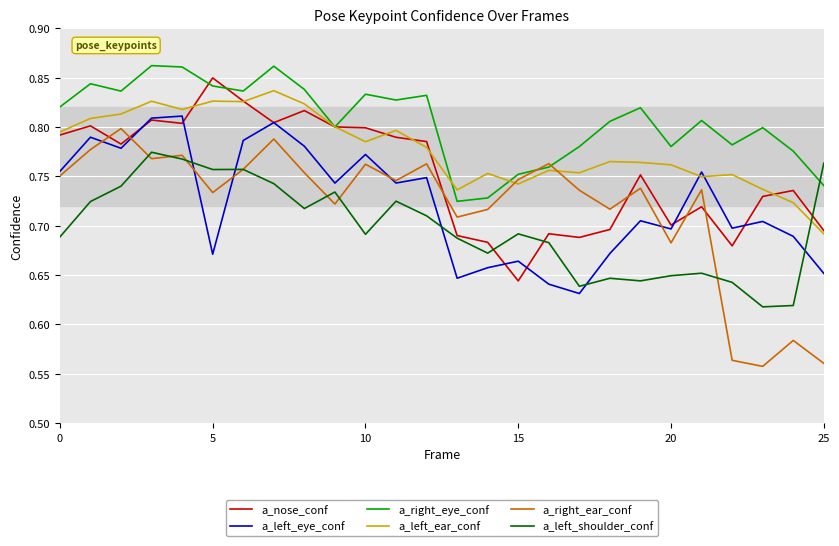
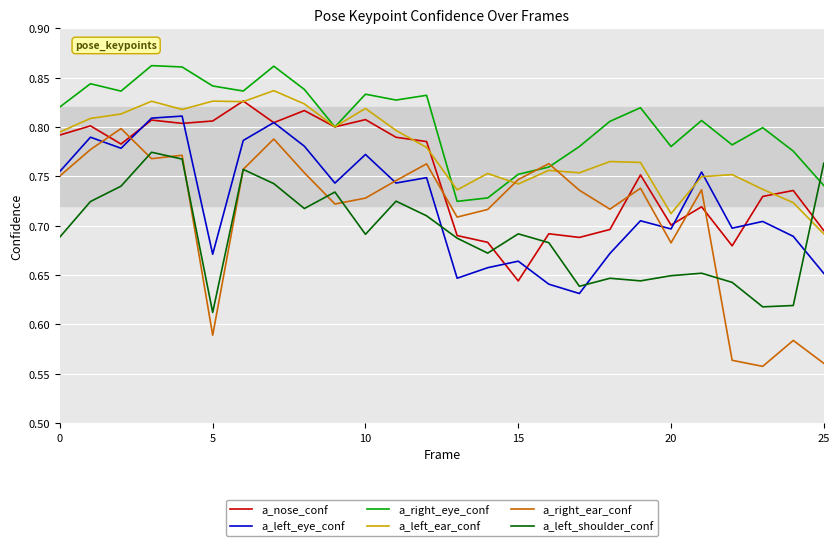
a_nose_conf, 5: 0.85 -> 0.81
a_right_ear_conf, 5: 0.73 -> 0.59
a_left_shoulder_conf, 5: 0.76 -> 0.61
a_nose_conf, 10: 0.80 -> 0.81
a_left_ear_conf, 10: 0.79 -> 0.82
a_right_ear_conf, 10: 0.76 -> 0.73
a_left_ear_conf, 20: 0.76 -> 0.71
